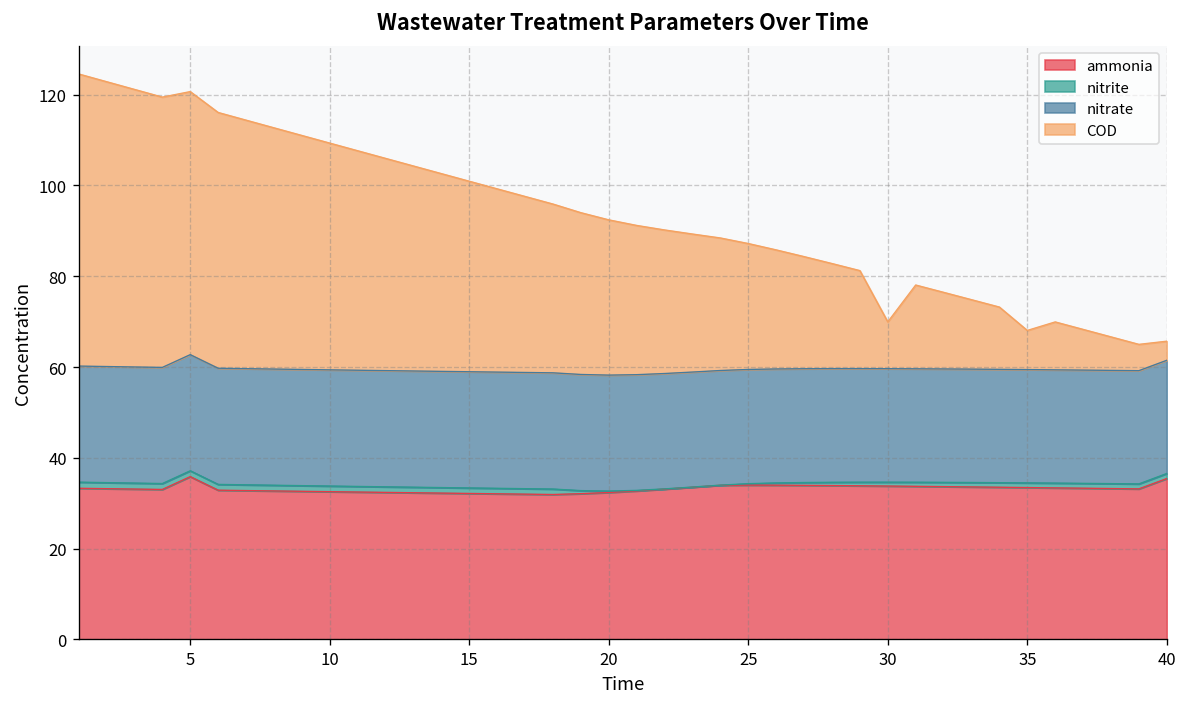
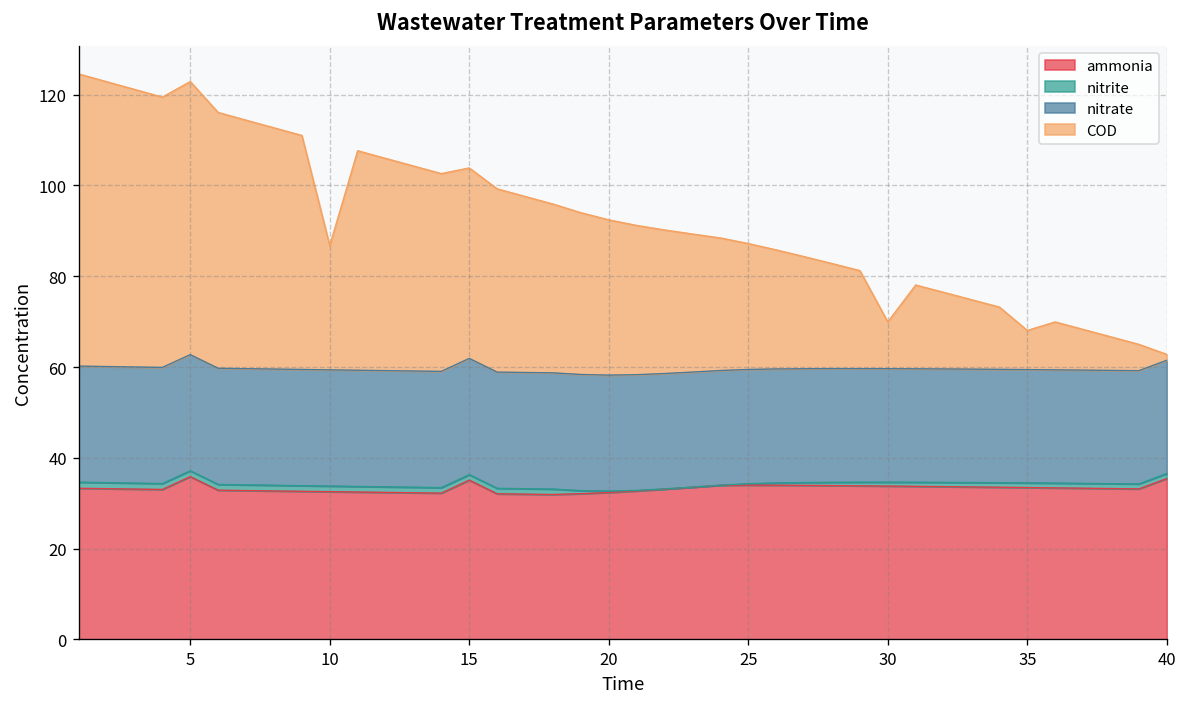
COD, 5: 58 -> 60
COD, 10: 50 -> 27
ammonia, 15: 32 -> 35
COD, 40: 4 -> 1
